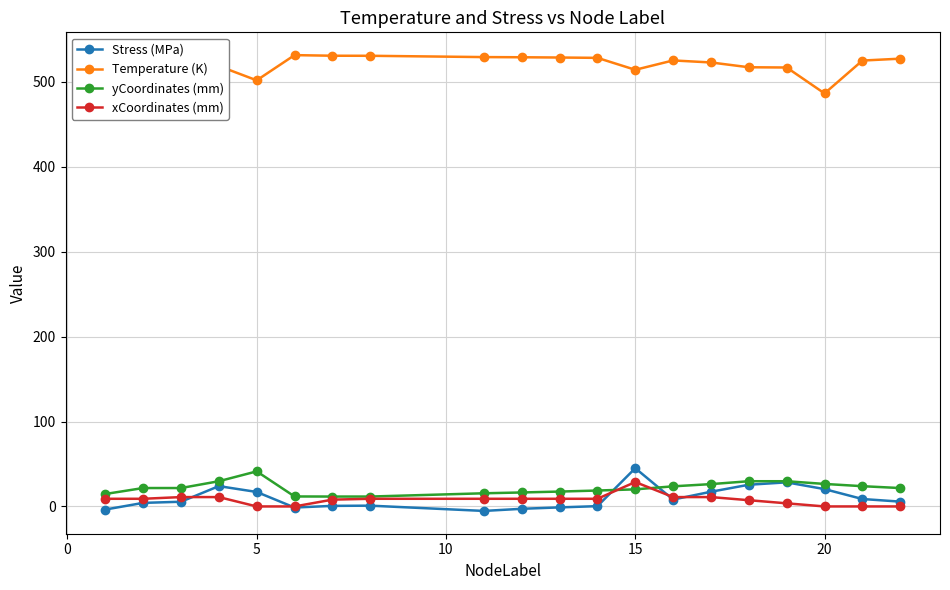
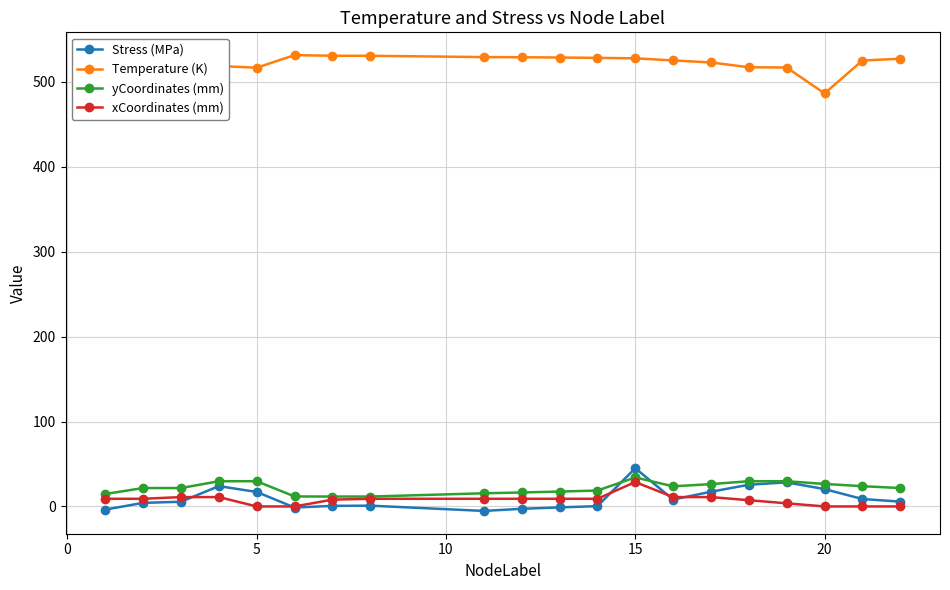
Temperature (K), 5: 500 -> 520
yCoordinates (mm), 5: 40 -> 30
Temperature (K), 15: 510 -> 530
yCoordinates (mm), 15: 20 -> 30
